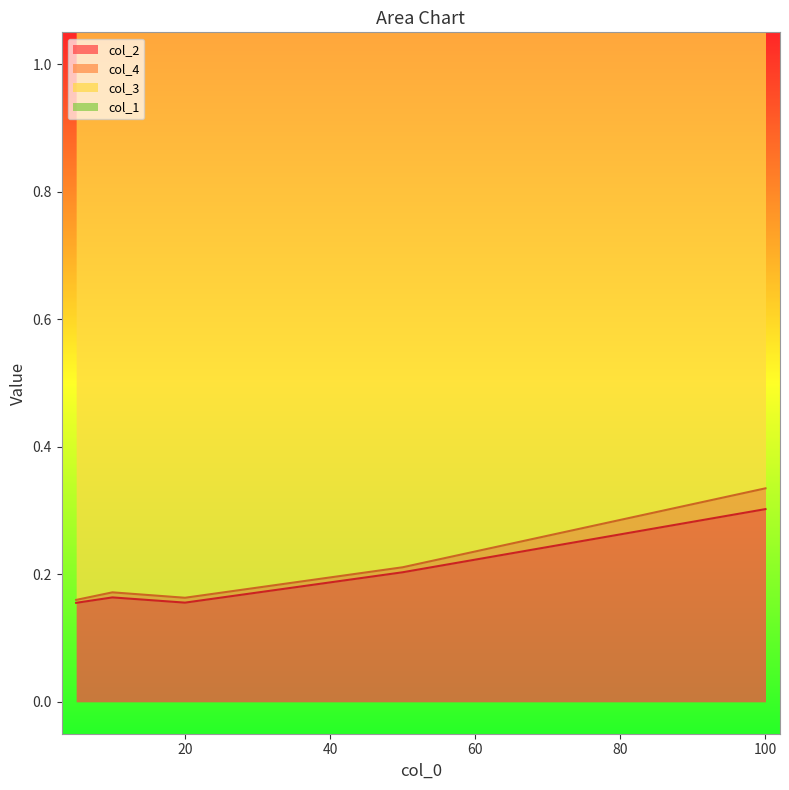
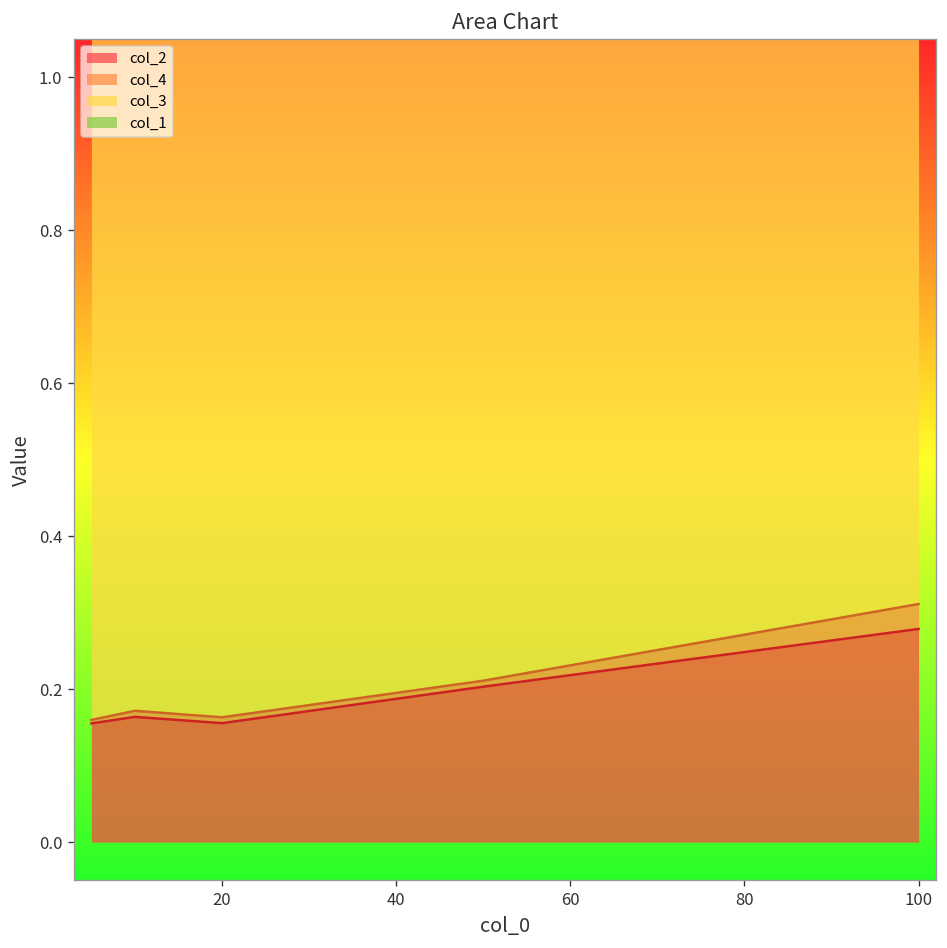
col_2, 100: 0.30 -> 0.28
